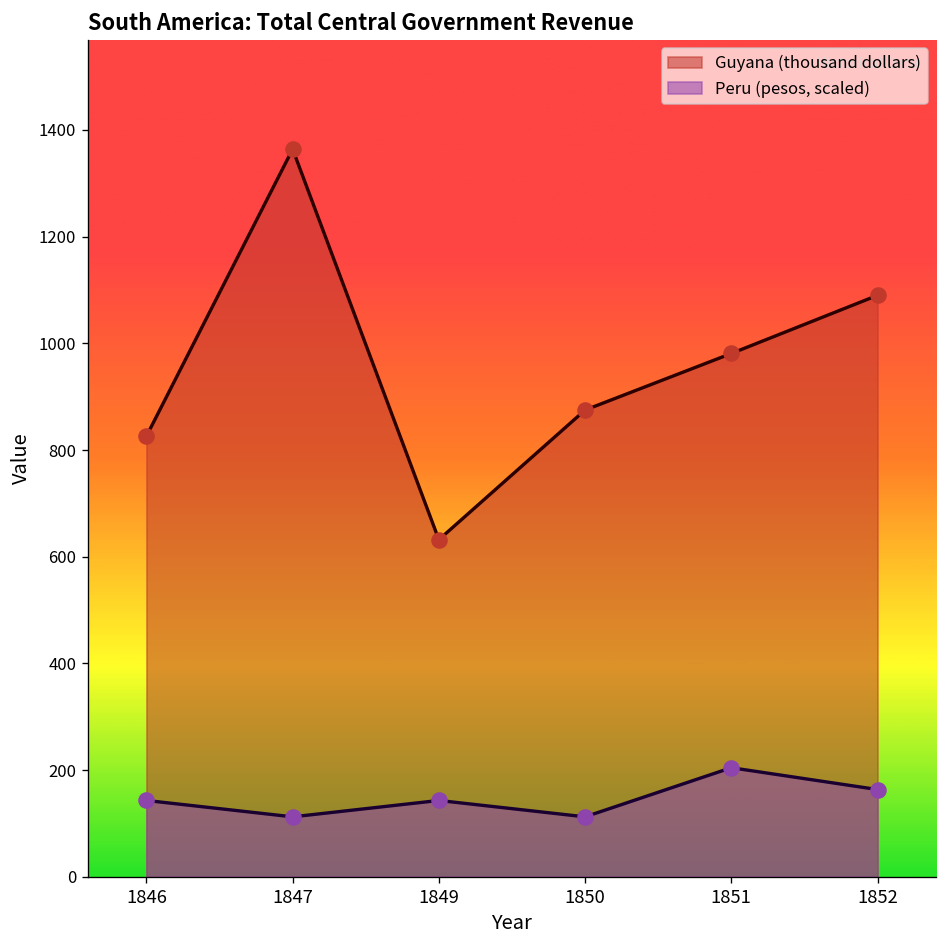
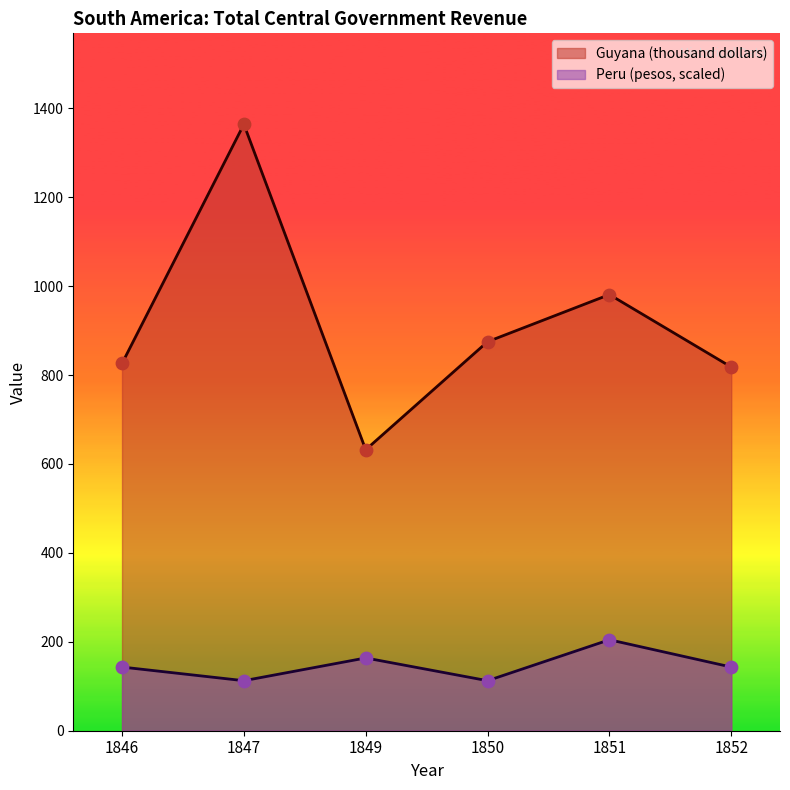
Peru (pesos, scaled), 1849: 140 -> 160
Guyana (thousand dollars), 1852: 1090 -> 820
Peru (pesos, scaled), 1852: 160 -> 140
